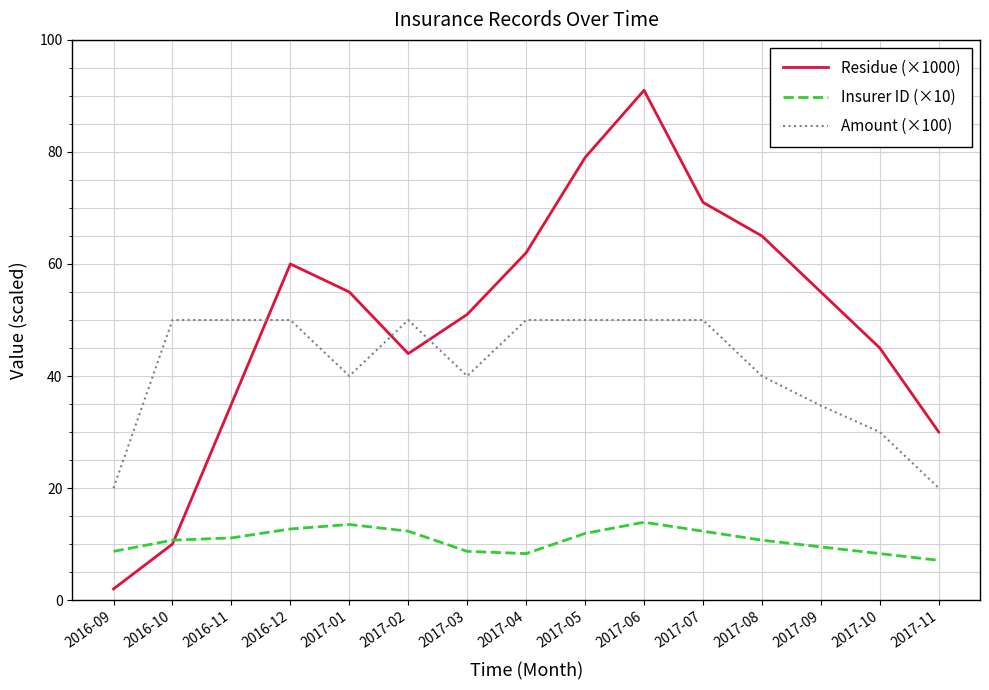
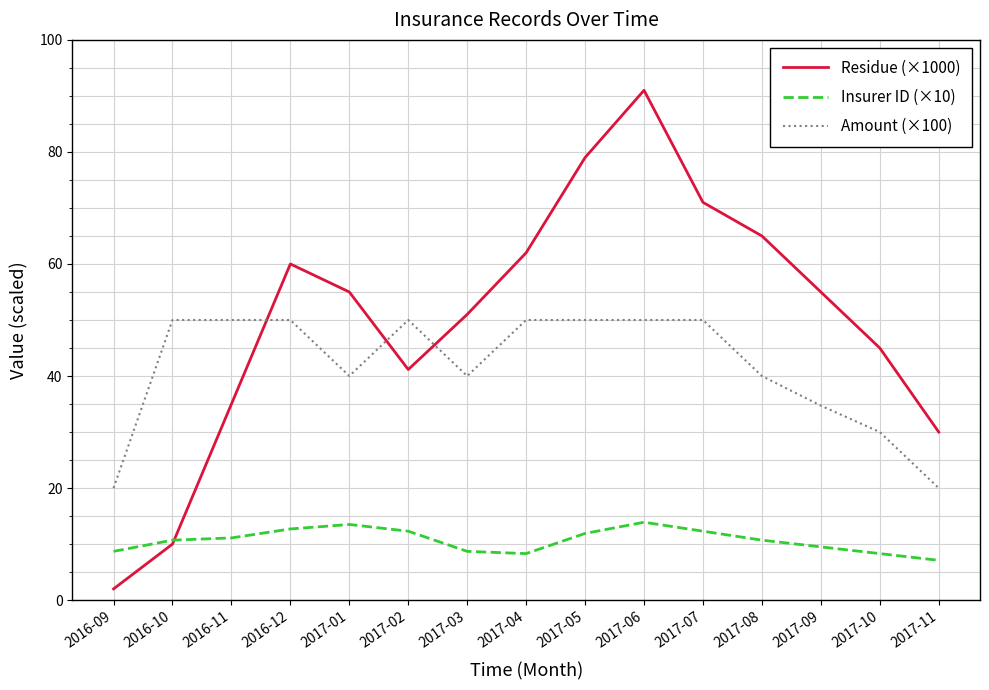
Residue (×1000), 2017-02: 44 -> 41
